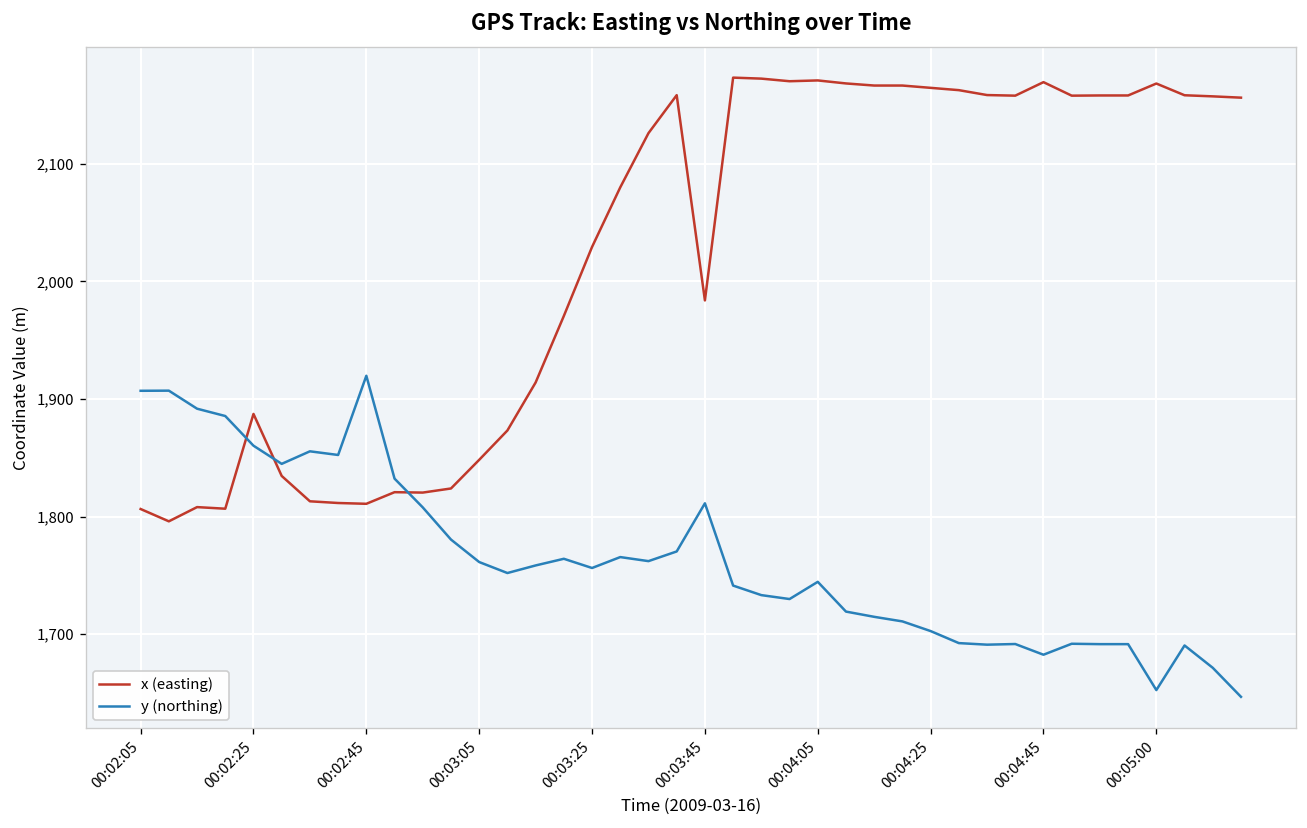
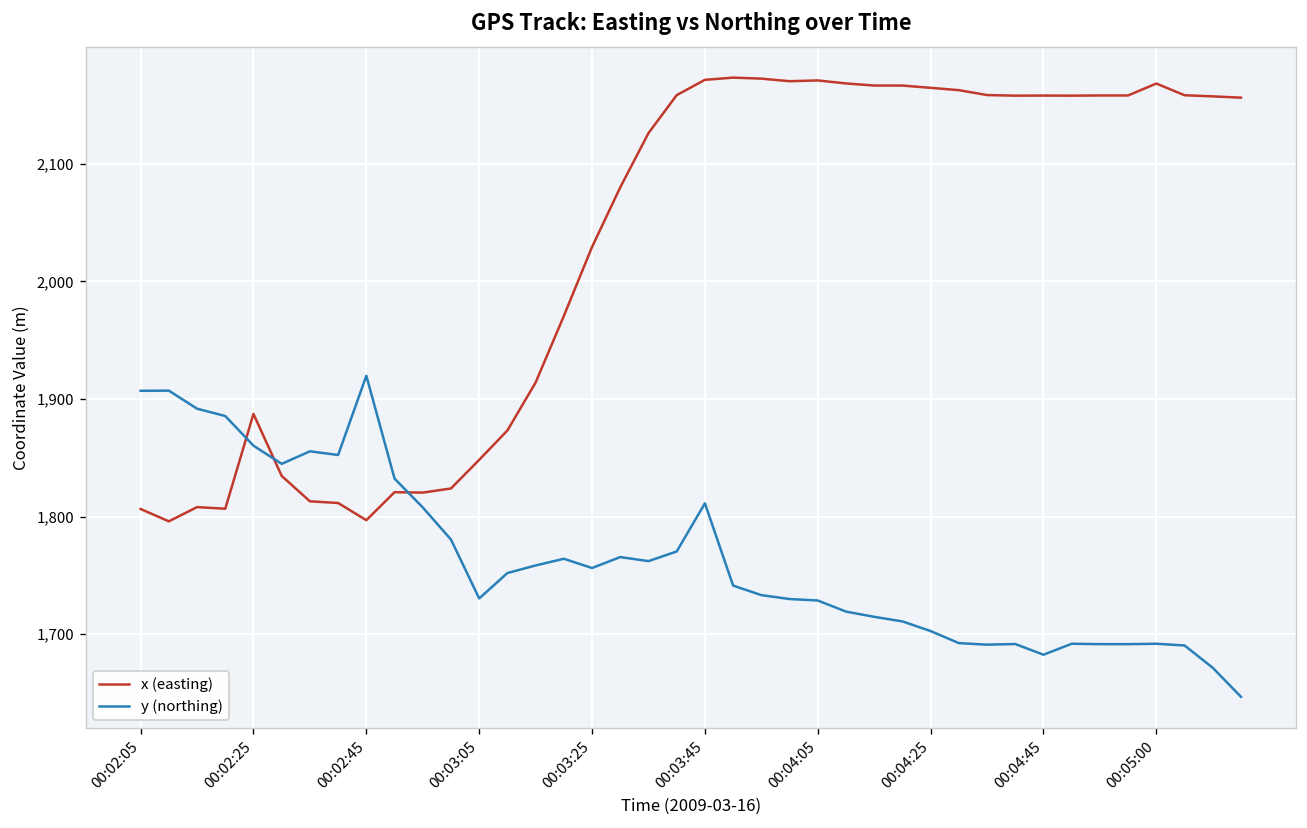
x (easting), 00:02:45: 1,810 -> 1,800
y (northing), 00:03:05: 1,760 -> 1,730
x (easting), 00:03:45: 1,980 -> 2,170
y (northing), 00:04:05: 1,740 -> 1,730
x (easting), 00:04:45: 2,170 -> 2,160
y (northing), 00:05:00: 1,650 -> 1,690
